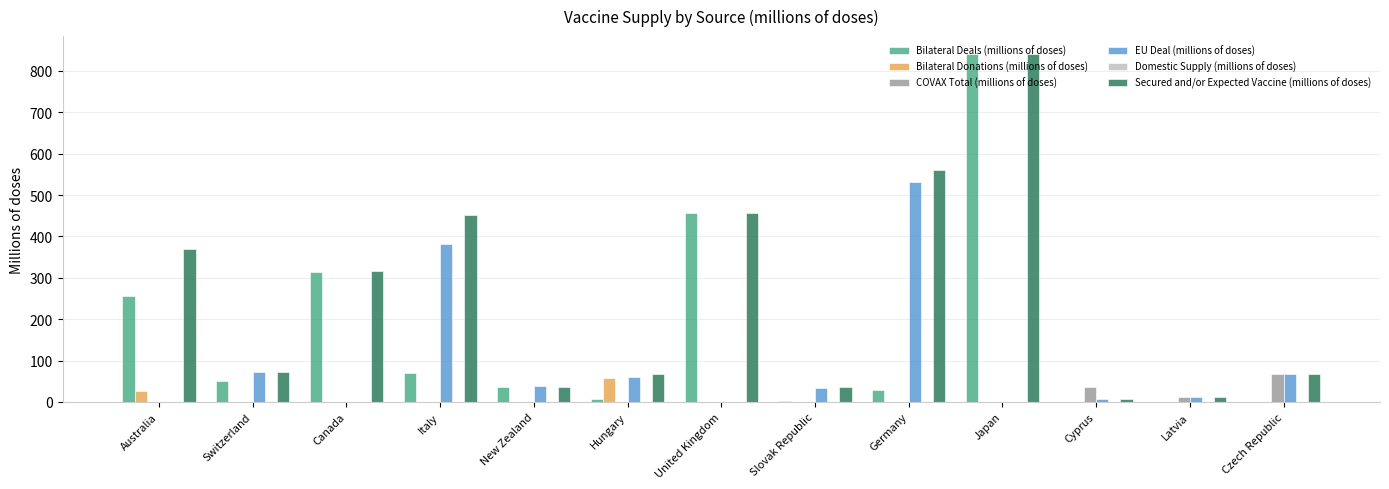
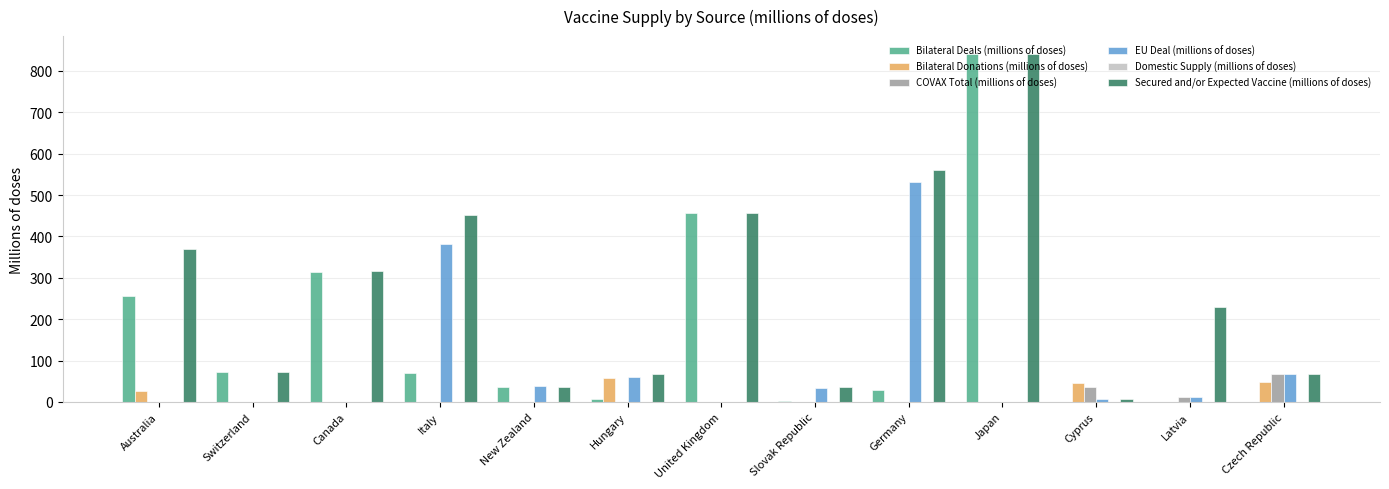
Bilateral Deals (millions of doses), Switzerland: 50 -> 70
EU Deal (millions of doses), Switzerland: 70 -> 0
Bilateral Donations (millions of doses), Cyprus: 0 -> 50
Secured and/or Expected Vaccine (millions of doses), Latvia: 10 -> 230
Bilateral Donations (millions of doses), Czech Republic: 0 -> 50
